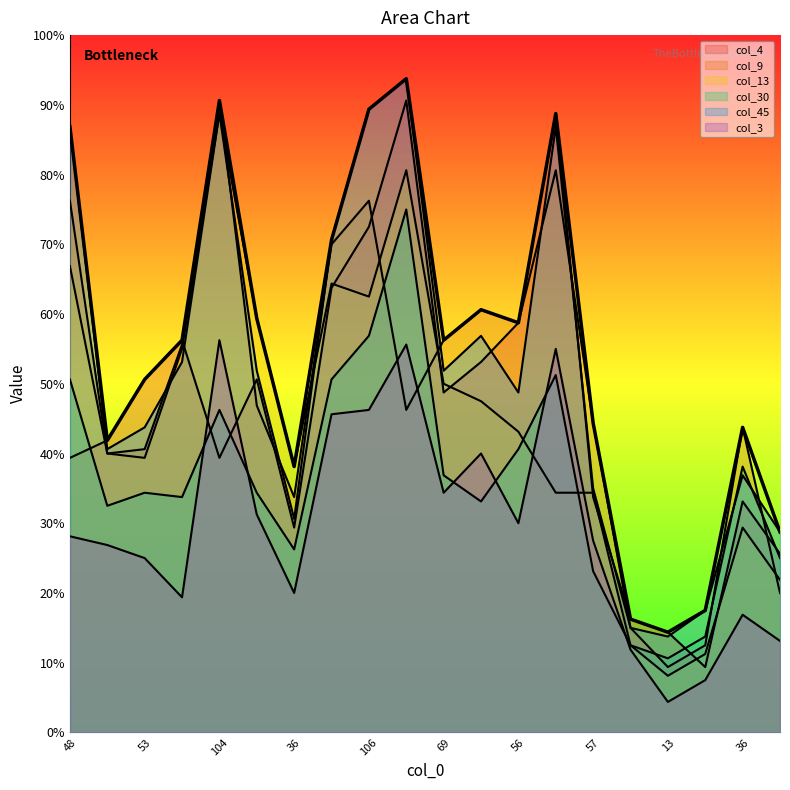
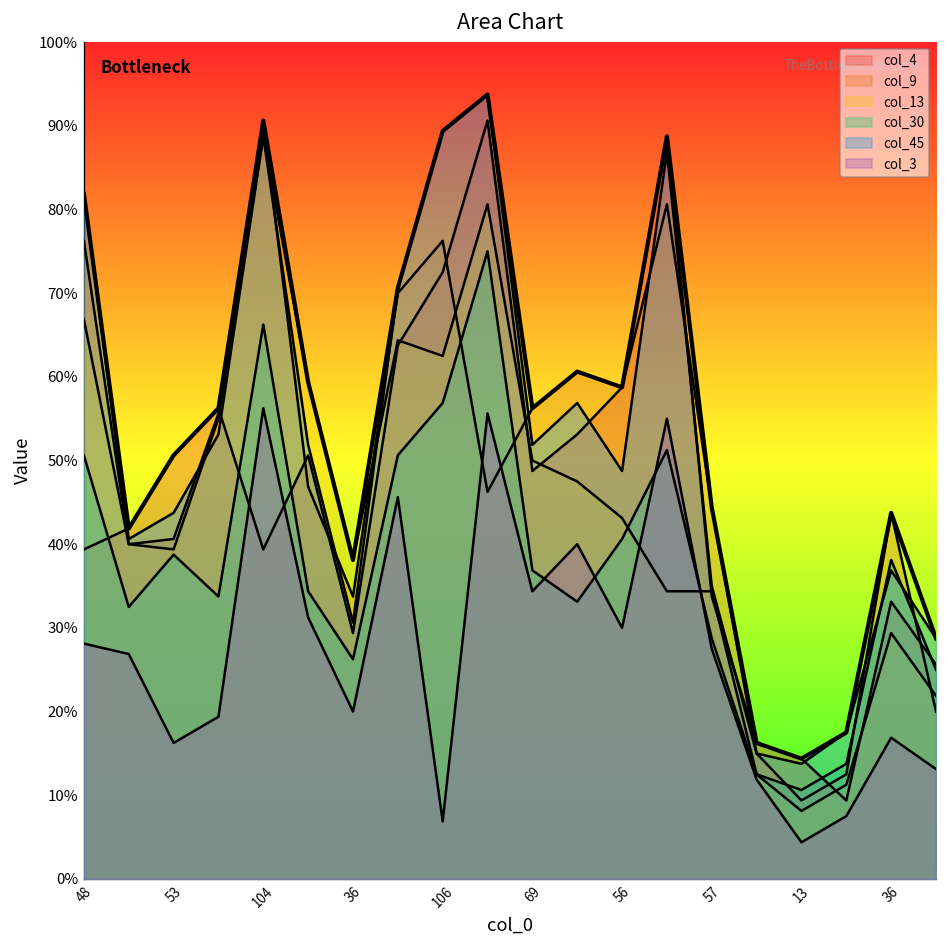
col_45, 48: 87% -> 82%
col_30, 53: 34% -> 39%
col_3, 53: 25% -> 16%
col_30, 104: 46% -> 66%
col_3, 106: 46% -> 7%
col_30, 57: 23% -> 29%
